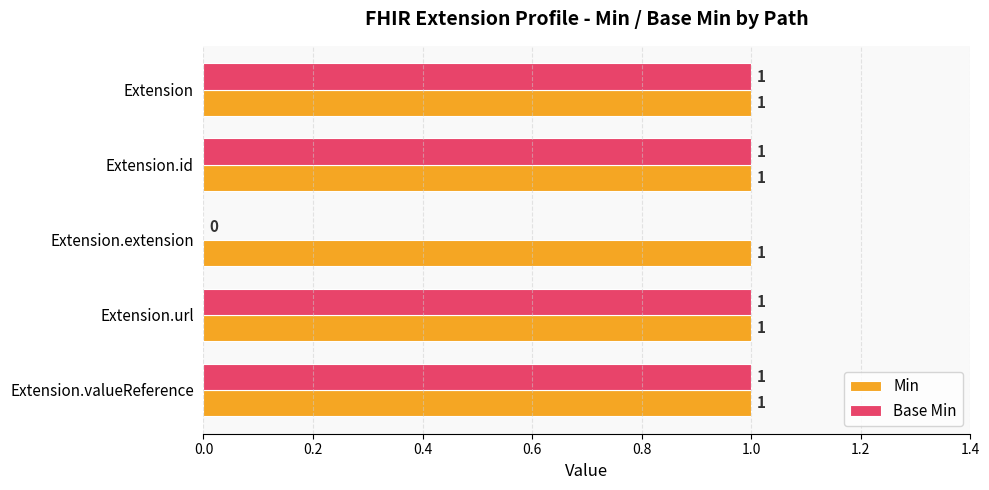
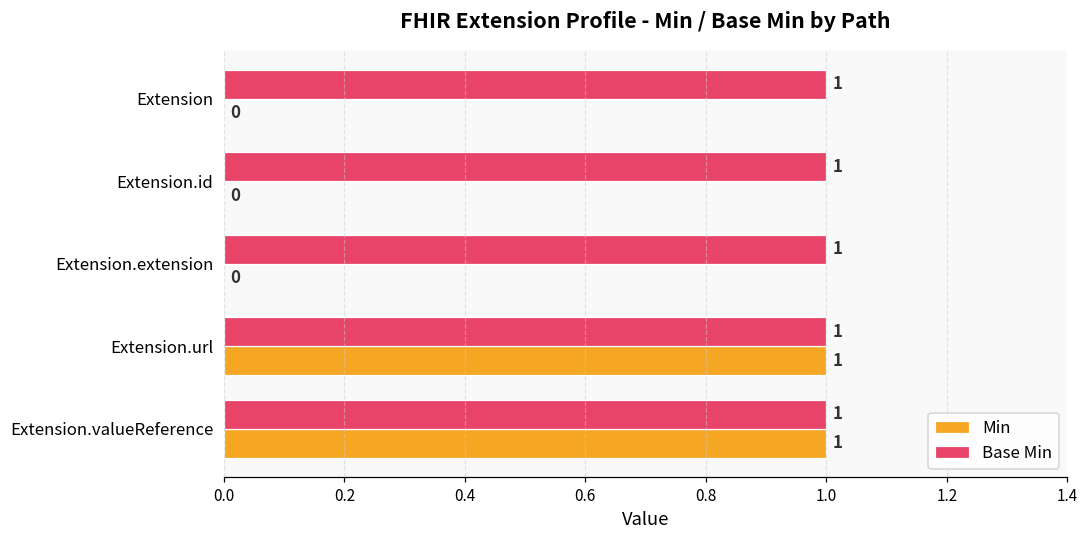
Min, Extension: 1 -> 0
Min, Extension.id: 1 -> 0
Base Min, Extension.extension: 0 -> 1
Min, Extension.extension: 1 -> 0
